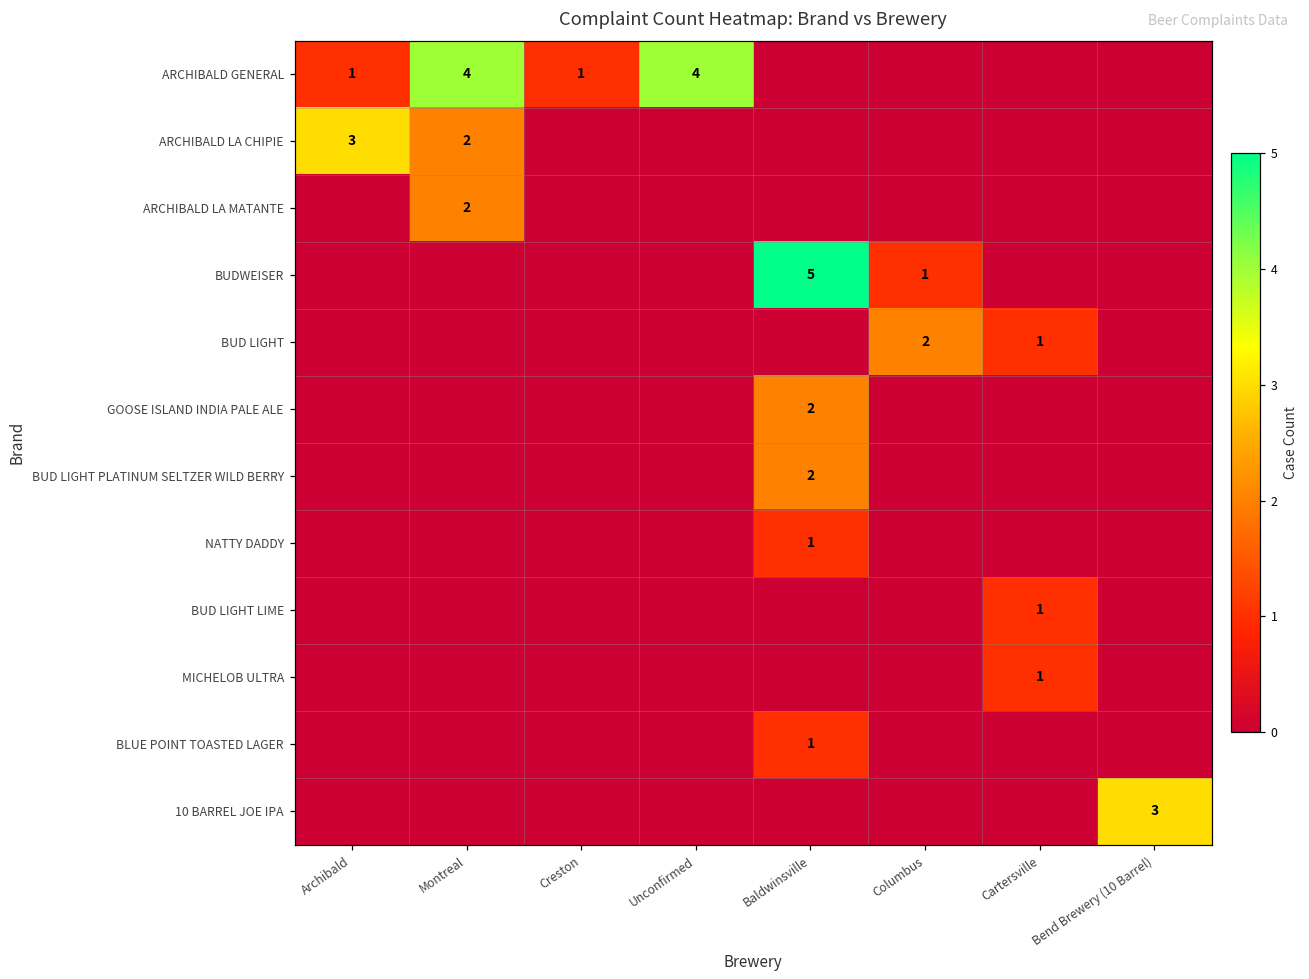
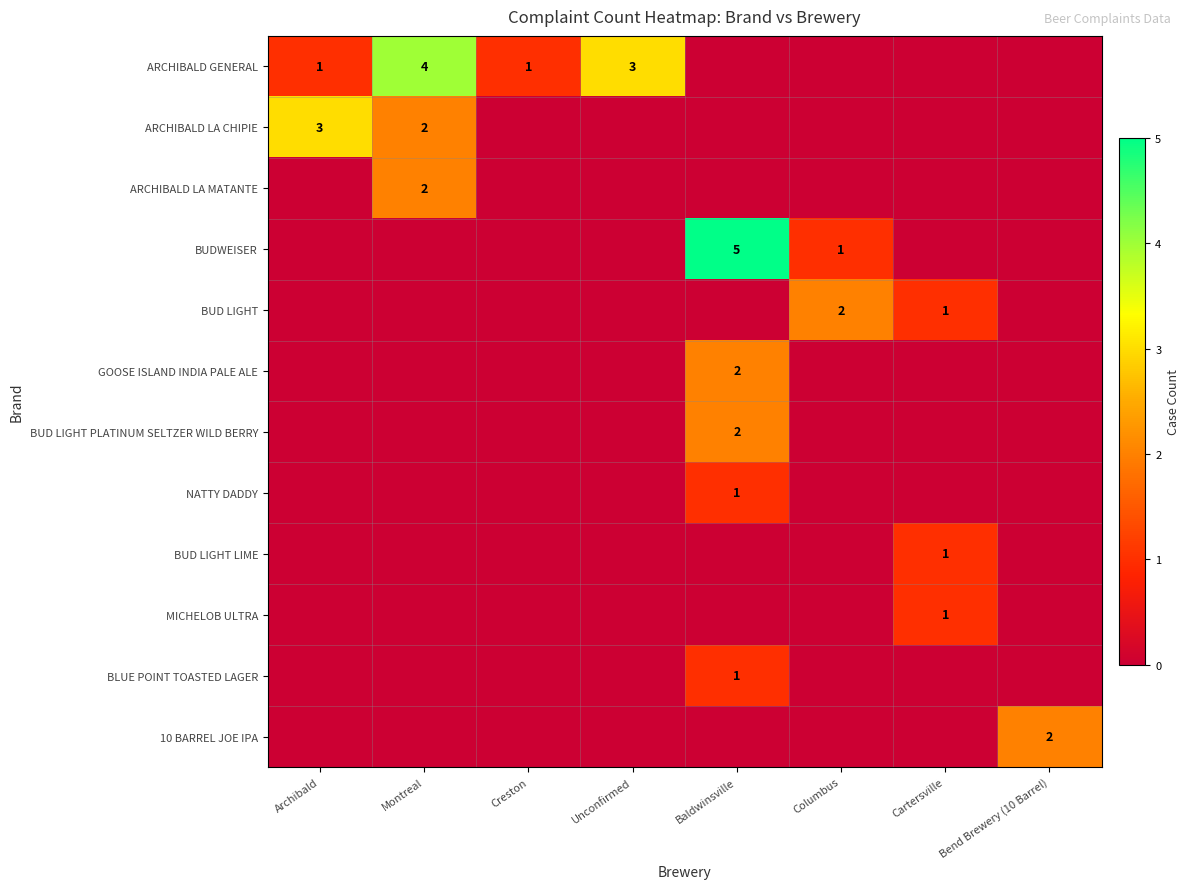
ARCHIBALD GENERAL, Unconfirmed: 4 -> 3
10 BARREL JOE IPA, Bend Brewery (10 Barrel): 3 -> 2
